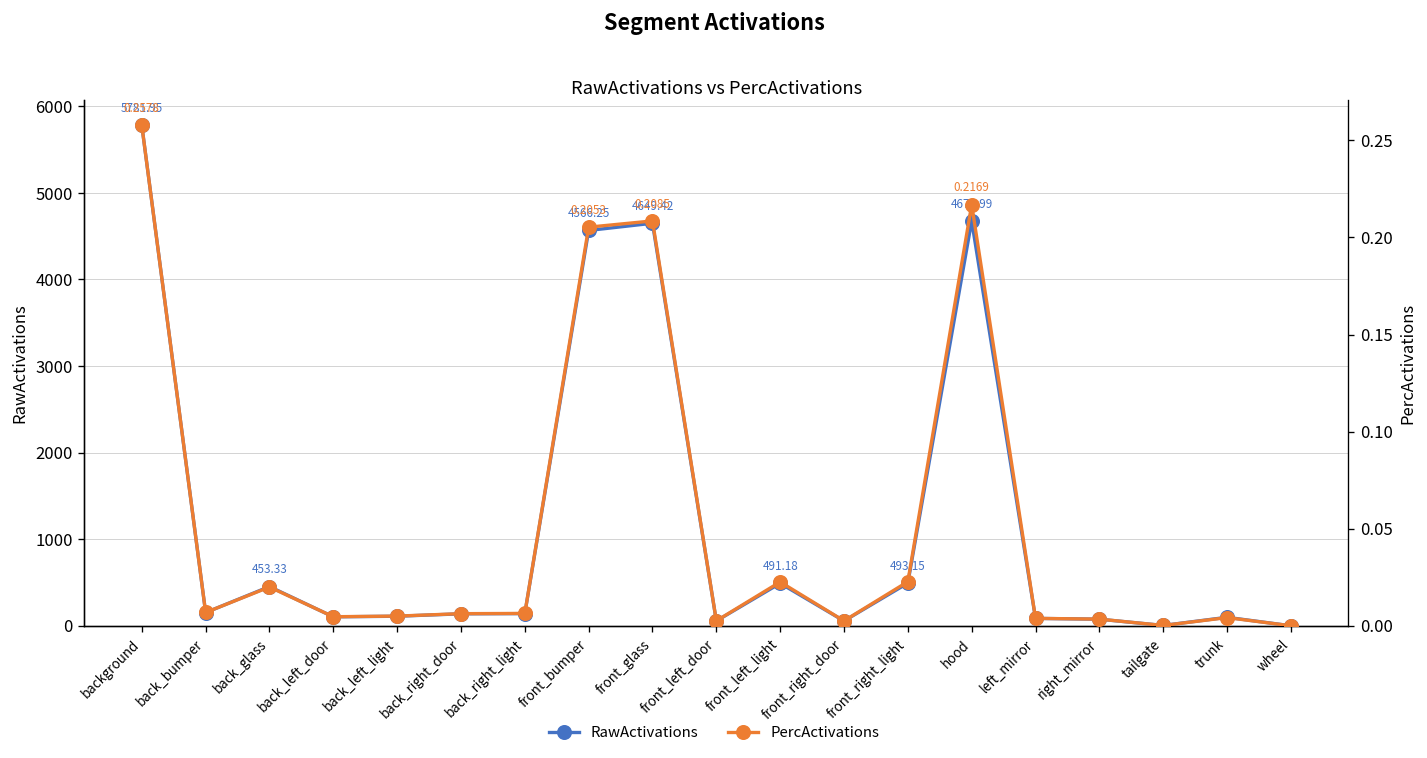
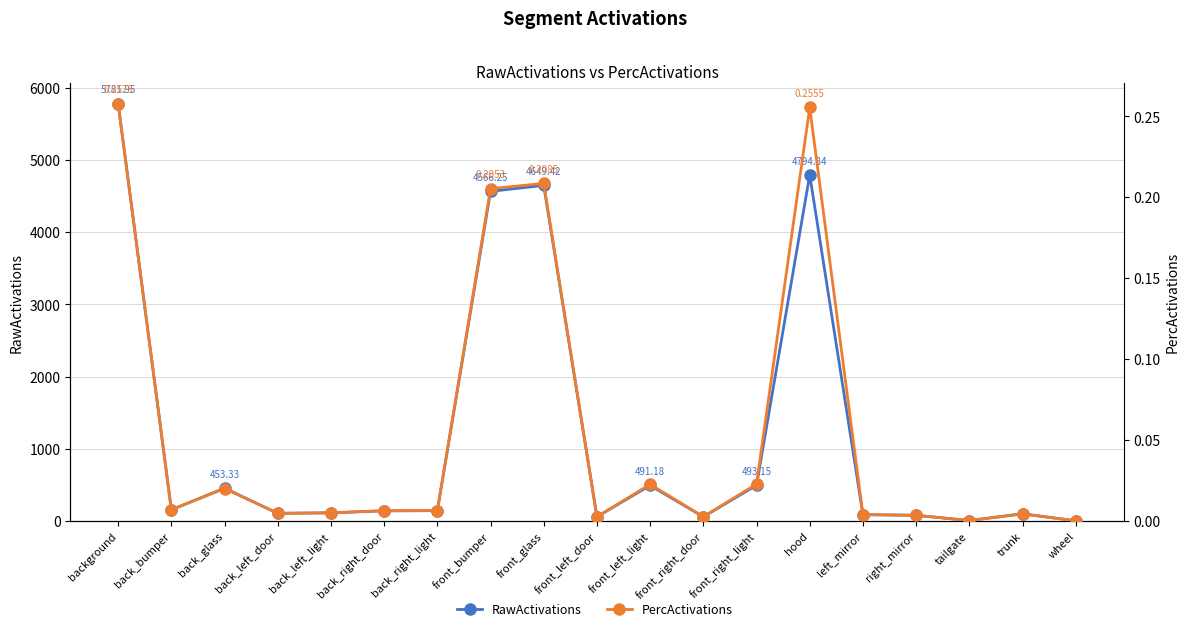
RawActivations, hood: 4674.99 -> 4794.84
PercActivations, hood: 0.2169 -> 0.2555
